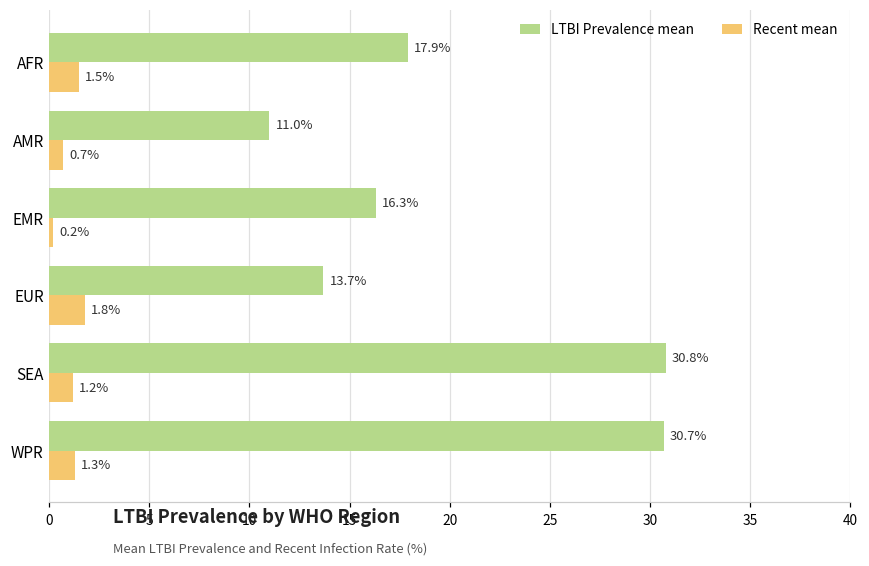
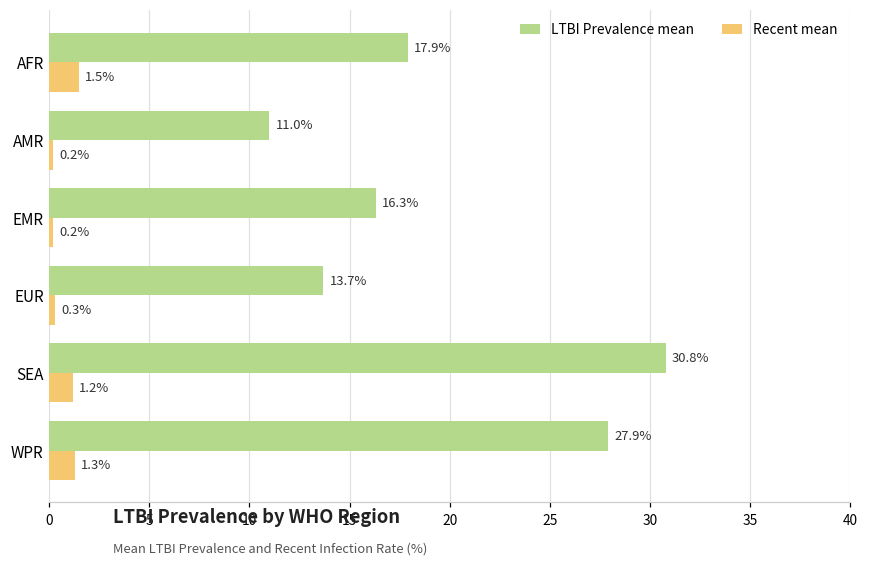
Recent mean, AMR: 0.7% -> 0.2%
Recent mean, EUR: 1.8% -> 0.3%
LTBI Prevalence mean, WPR: 30.7% -> 27.9%
